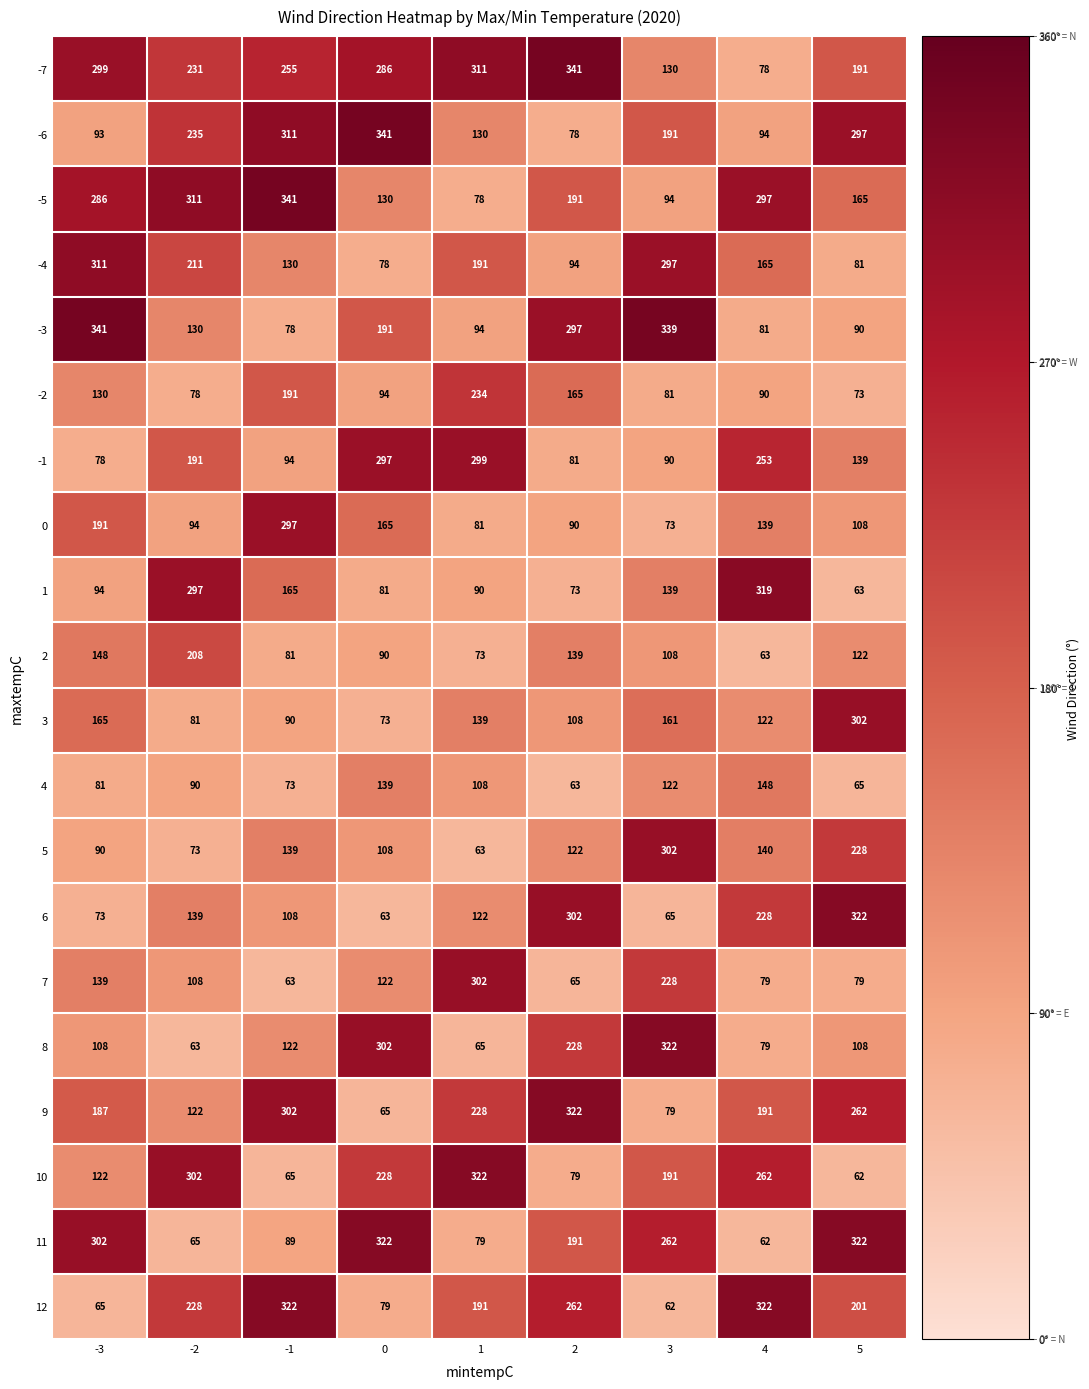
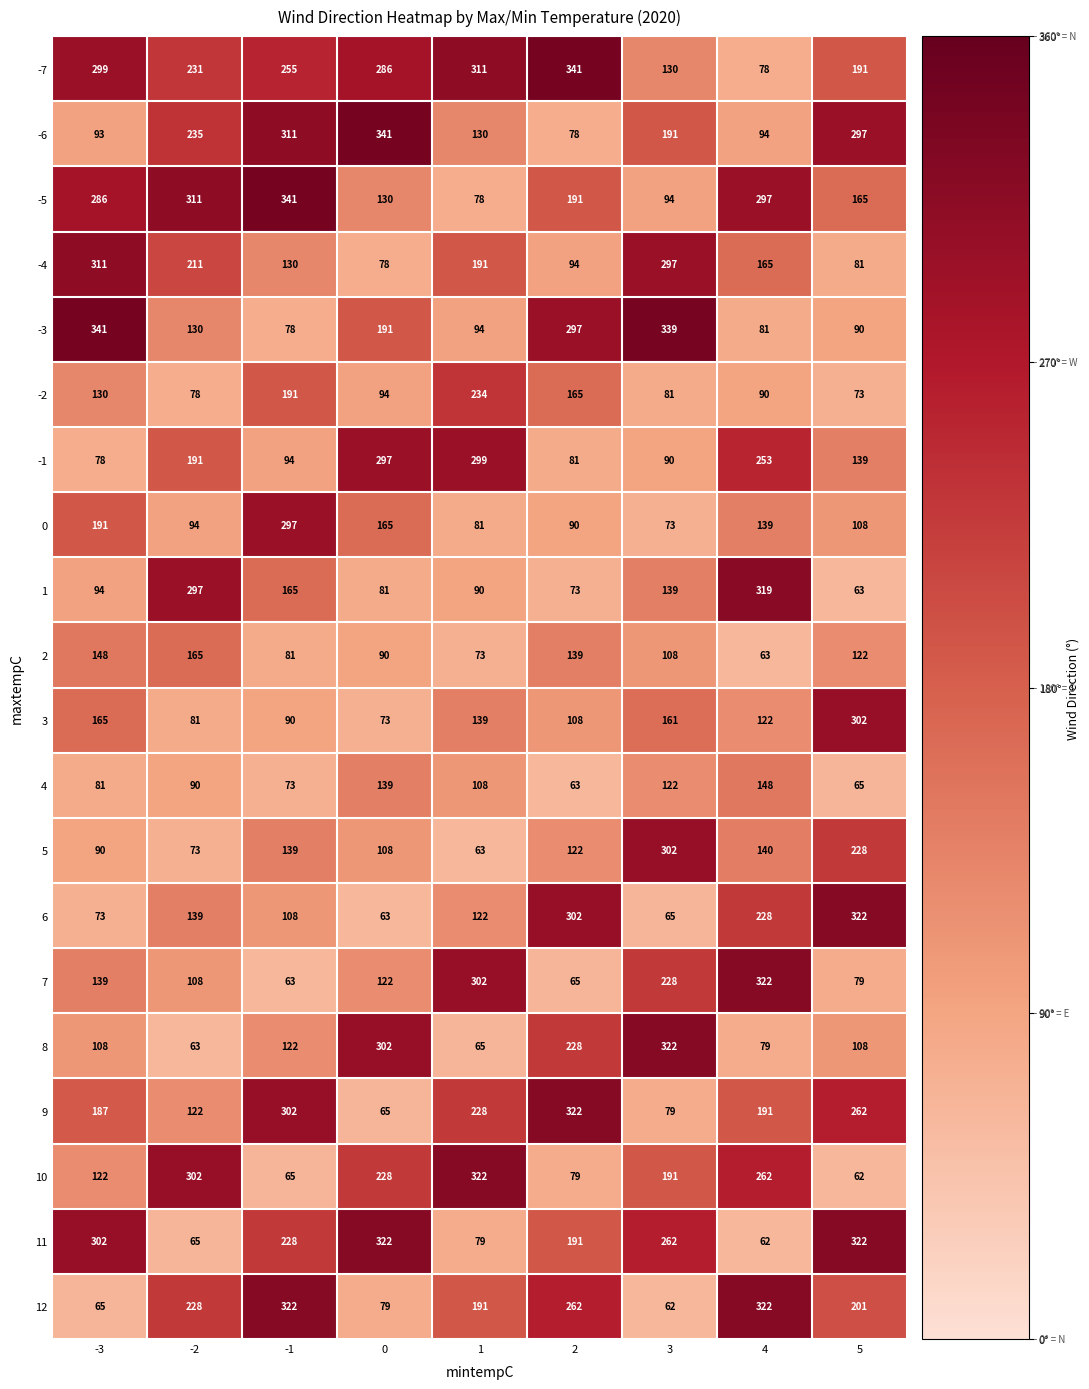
2, -2: 208 -> 165
7, 4: 79 -> 322
11, -1: 89 -> 228
